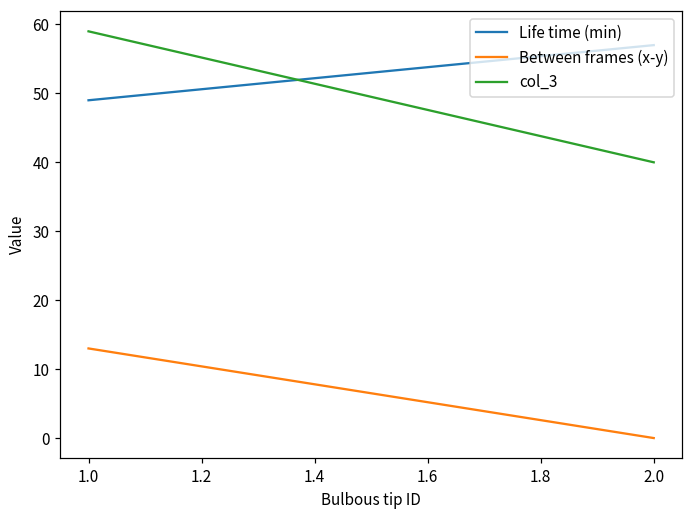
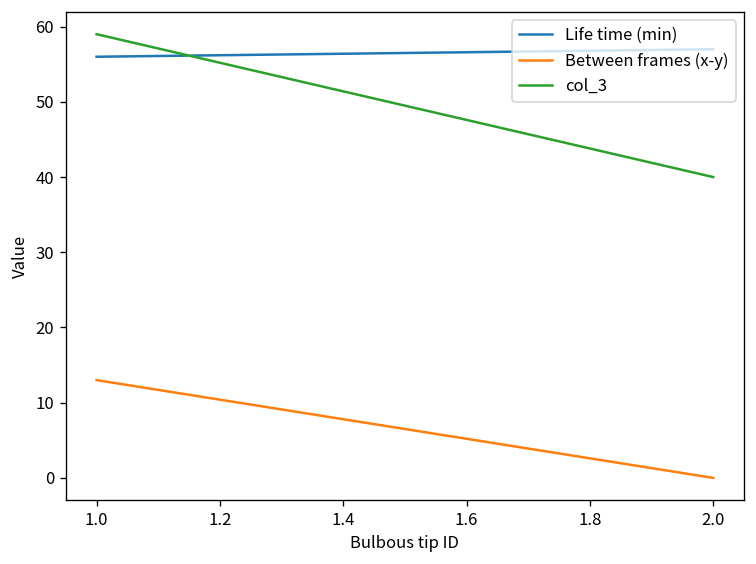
Life time (min), 1.0: 49 -> 56
